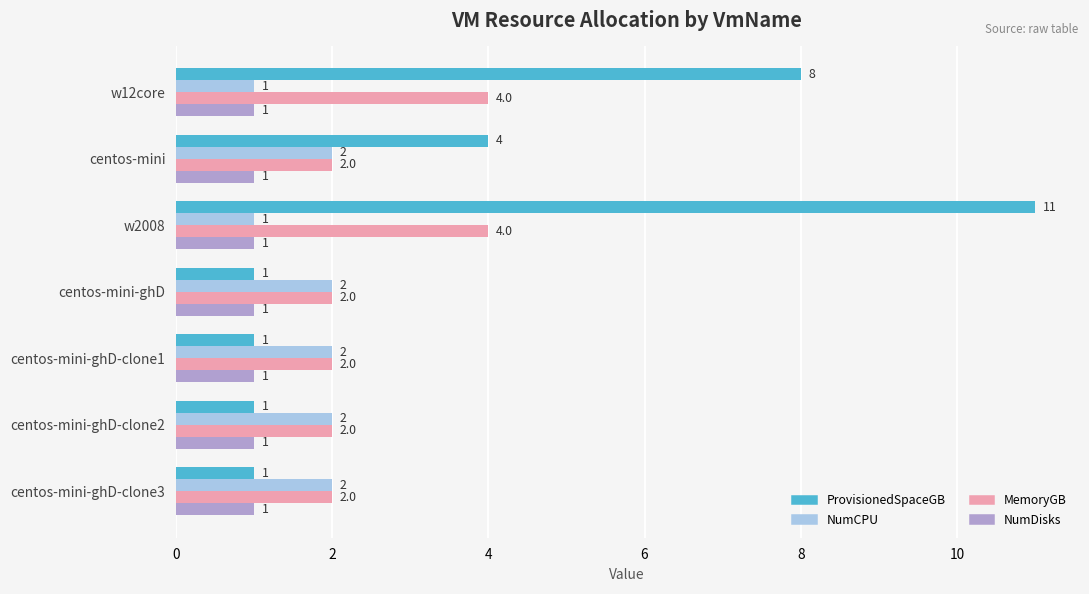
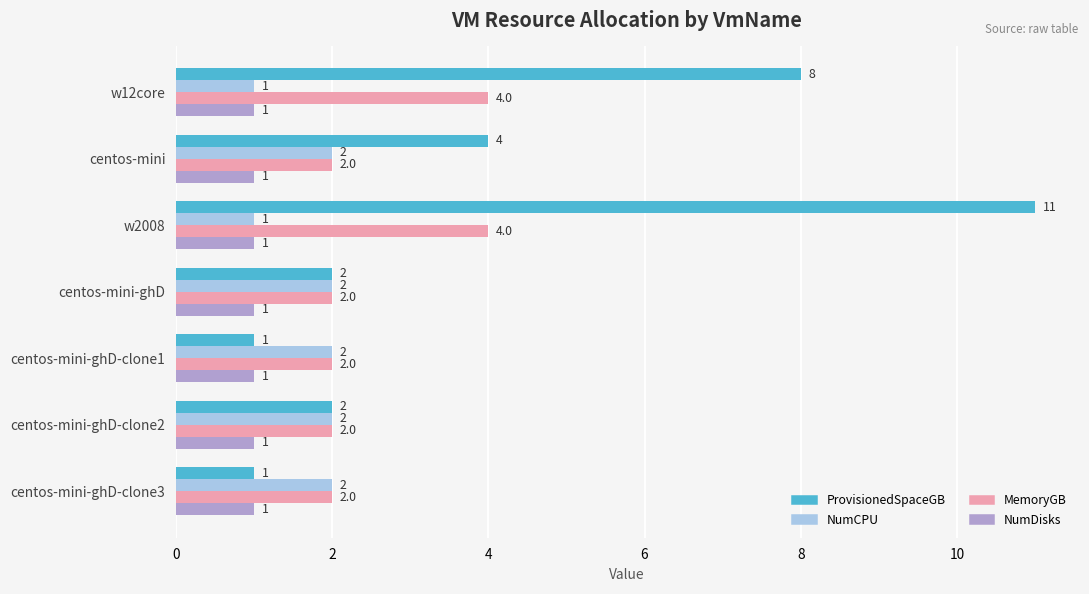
ProvisionedSpaceGB, centos-mini-ghD: 1 -> 2
ProvisionedSpaceGB, centos-mini-ghD-clone2: 1 -> 2
